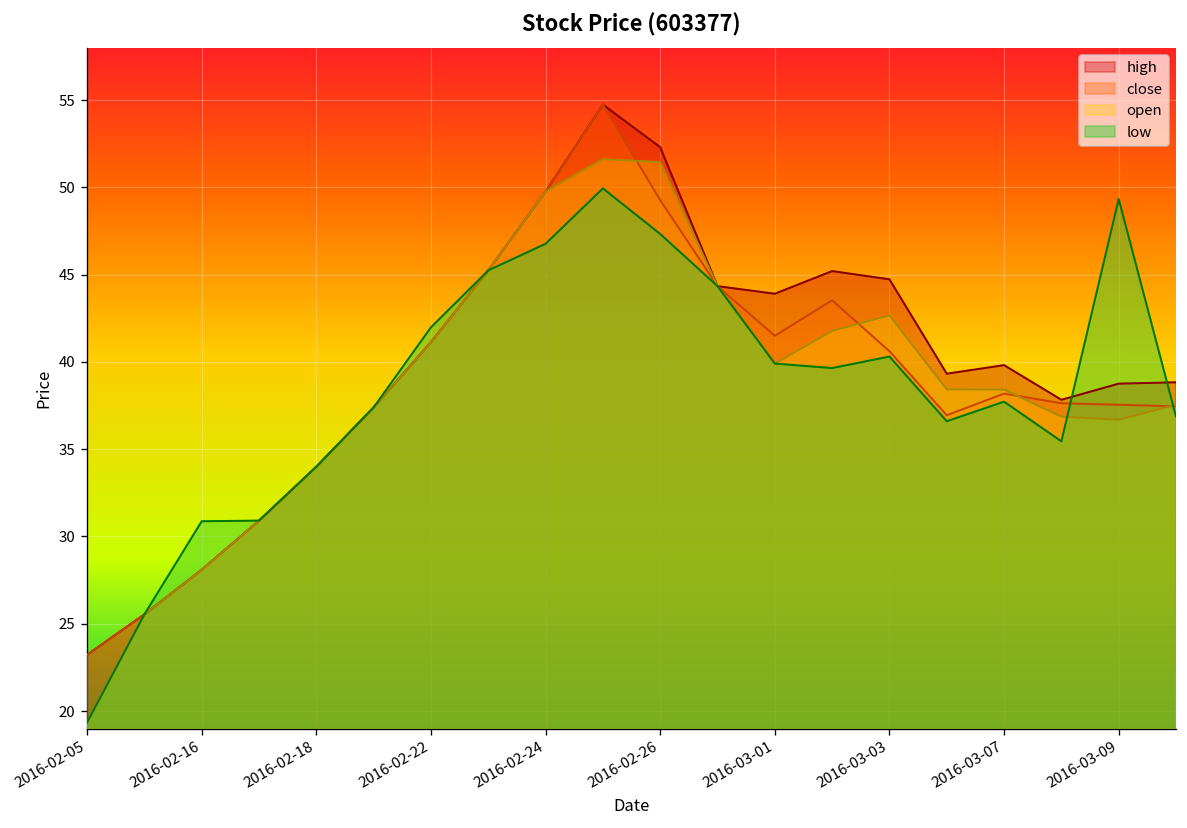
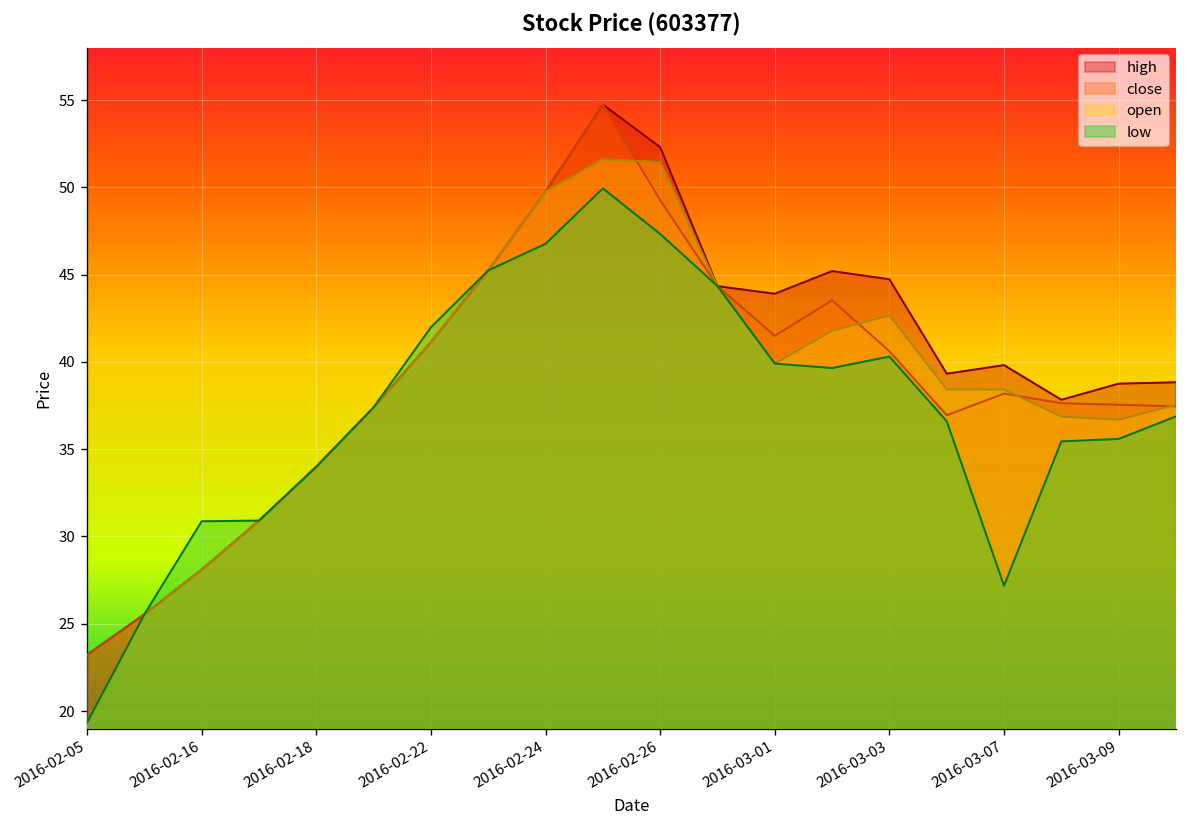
low, 2016-03-07: 37.7 -> 27.2
low, 2016-03-09: 49.3 -> 35.6
